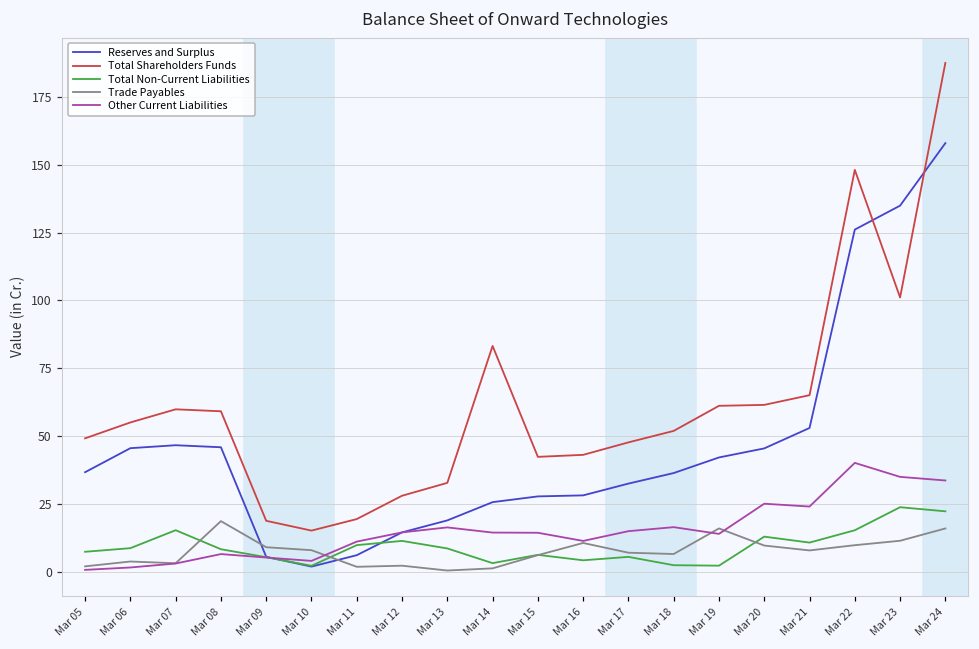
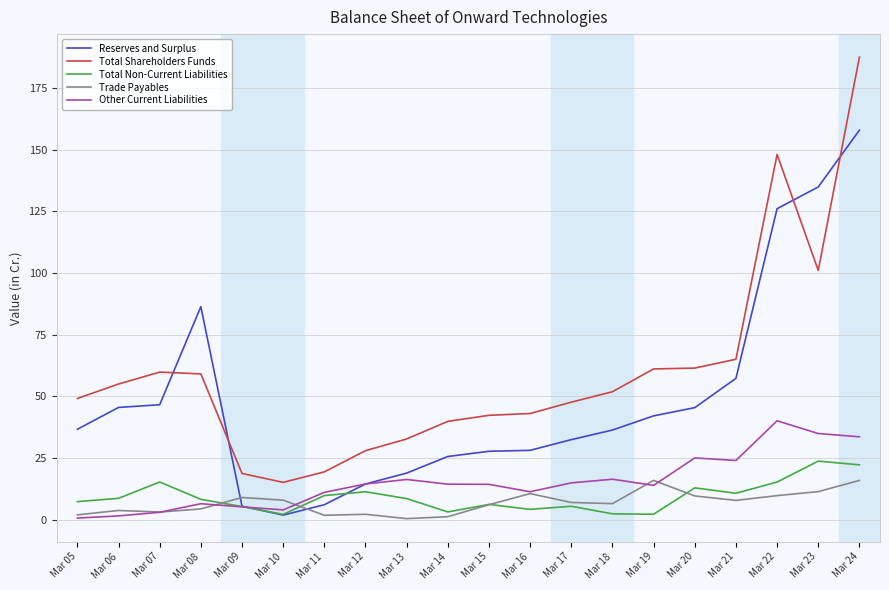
Reserves and Surplus, Mar 08: 46 -> 86
Trade Payables, Mar 08: 19 -> 4
Total Shareholders Funds, Mar 14: 83 -> 40
Reserves and Surplus, Mar 21: 53 -> 57
